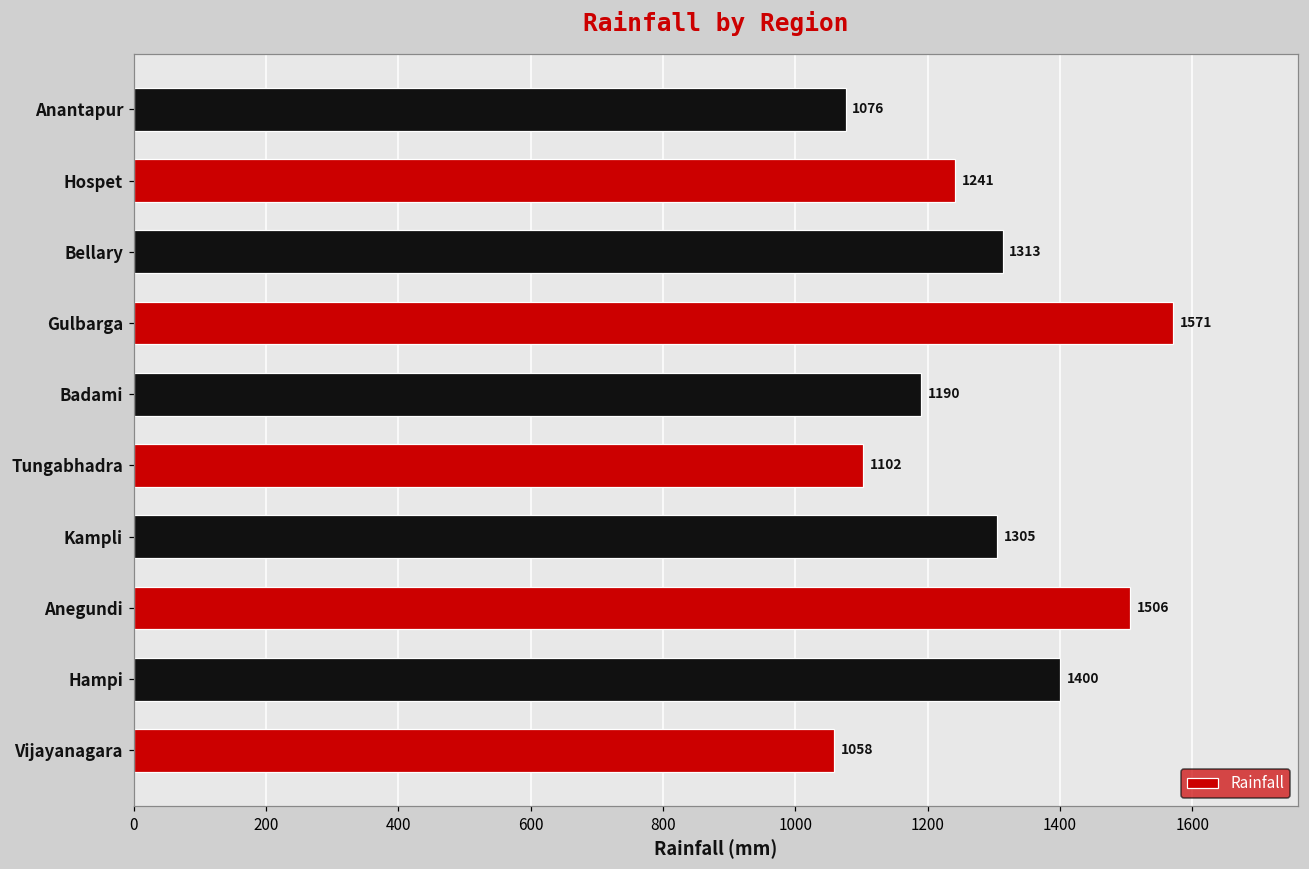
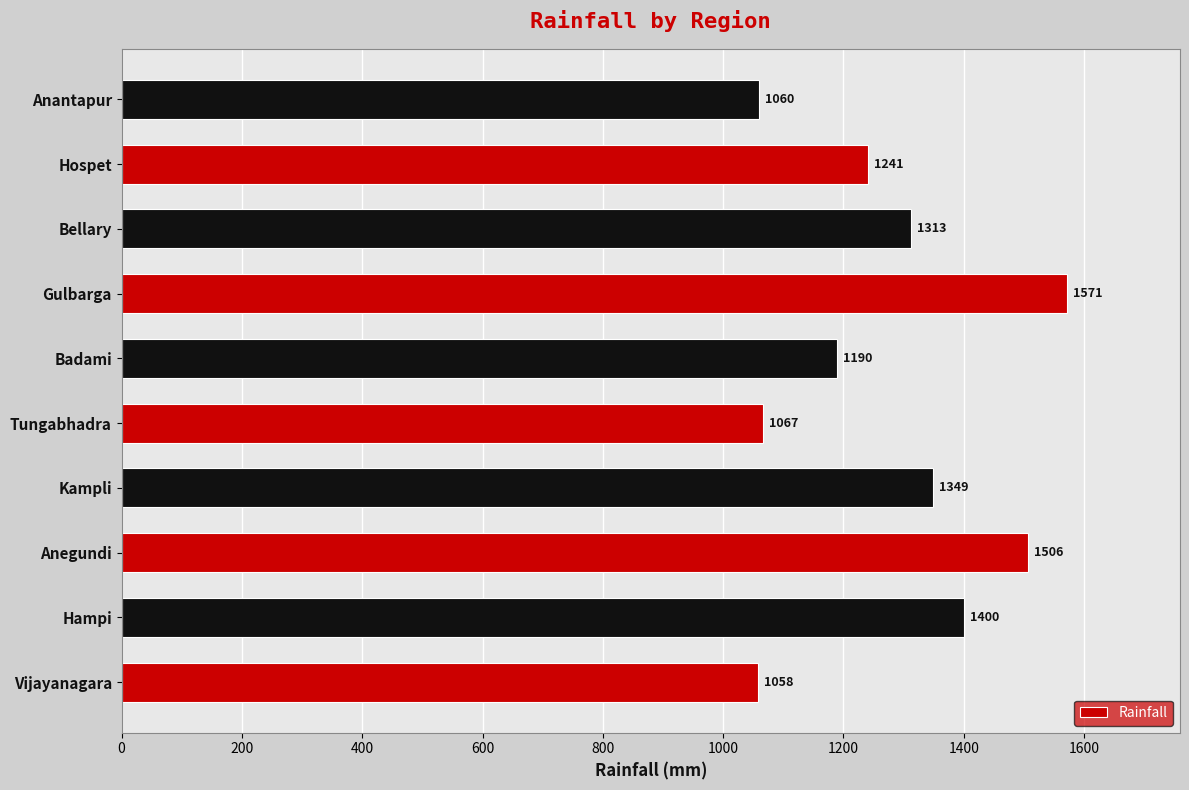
Anantapur: 1076 -> 1060
Tungabhadra: 1102 -> 1067
Kampli: 1305 -> 1349
